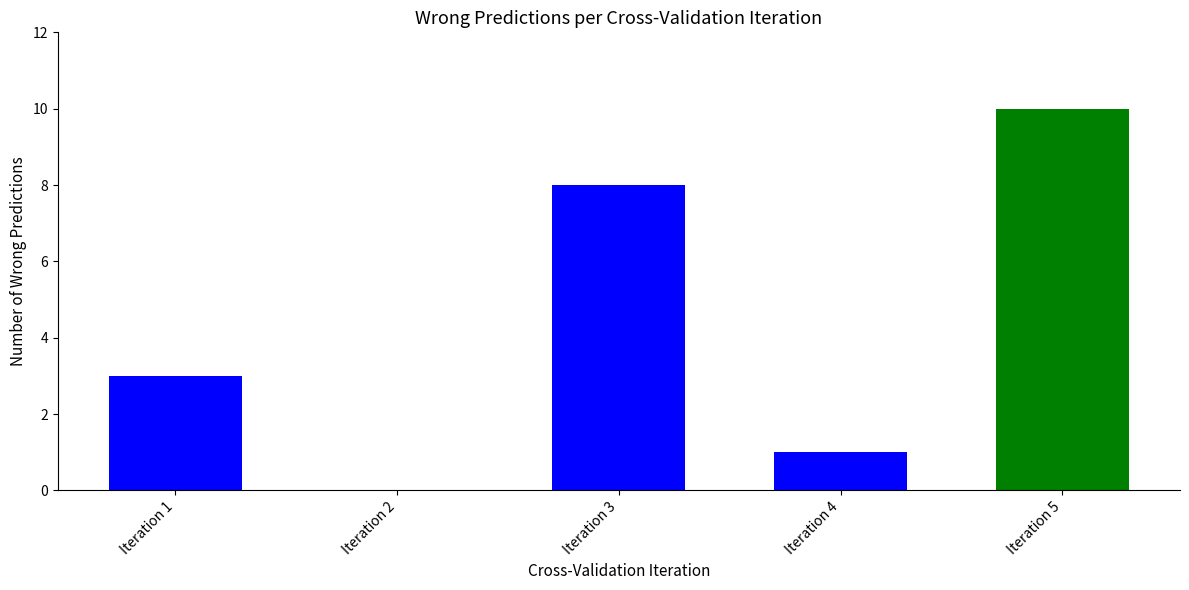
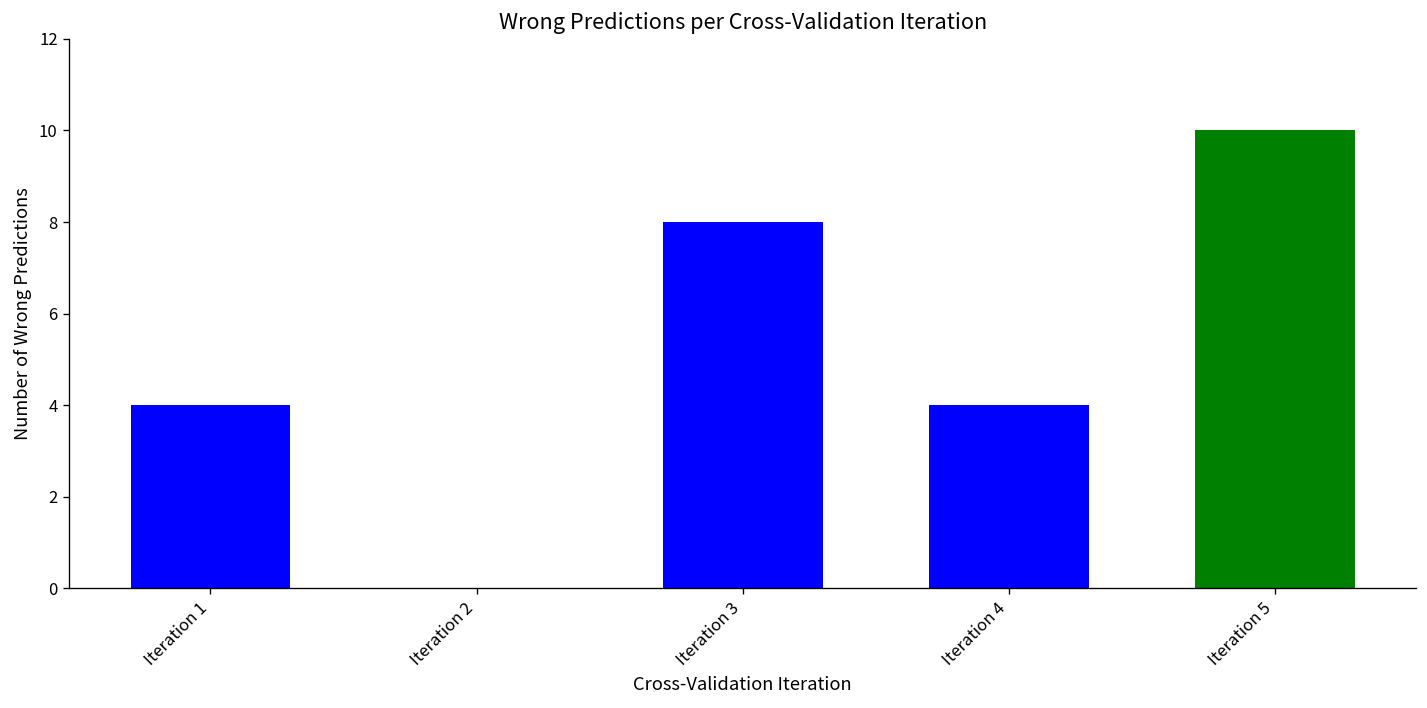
Iteration 1: 3 -> 4
Iteration 4: 1 -> 4
